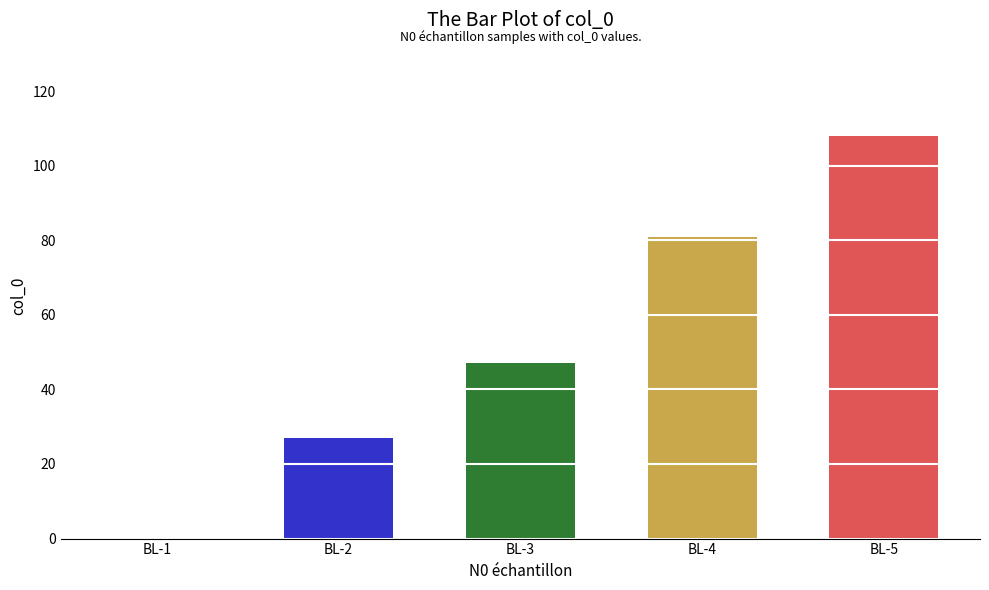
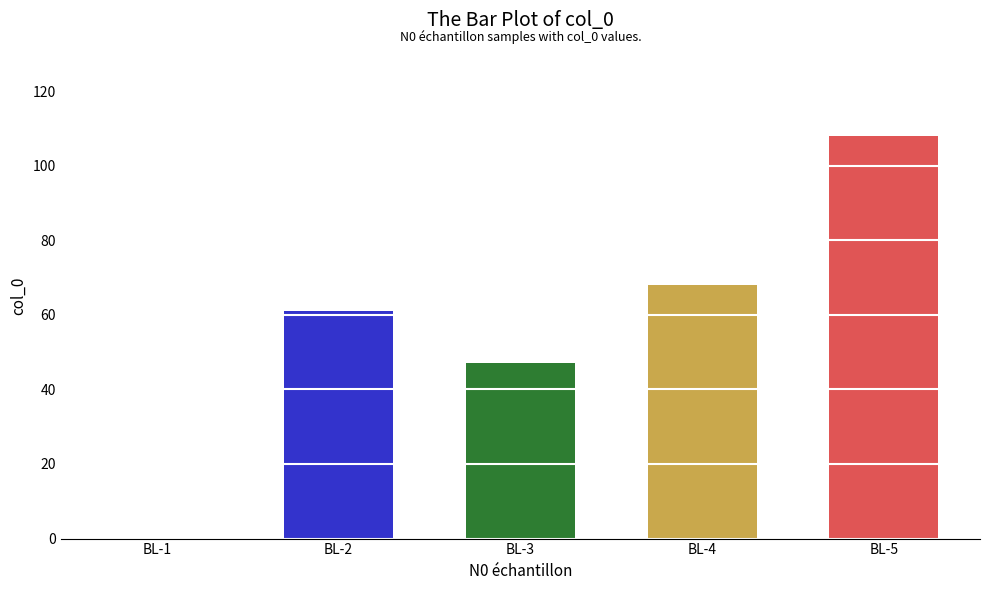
BL-2: 27 -> 61
BL-4: 81 -> 68
